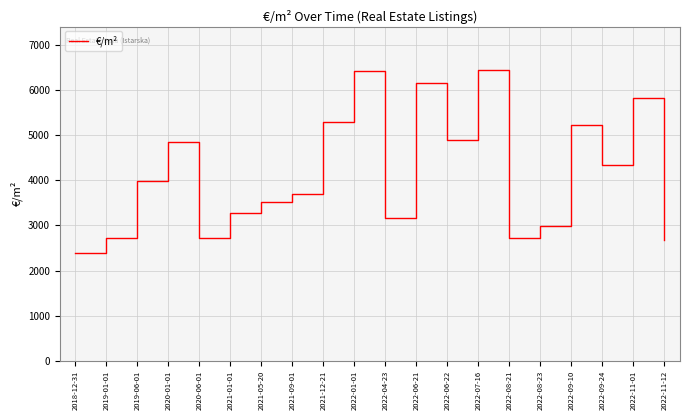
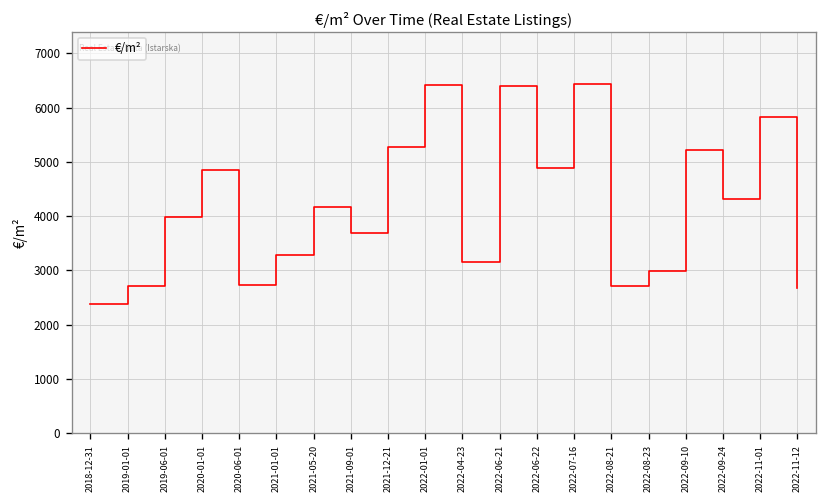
2021-05-20: 3500 -> 4200
2022-06-21: 6100 -> 6400
